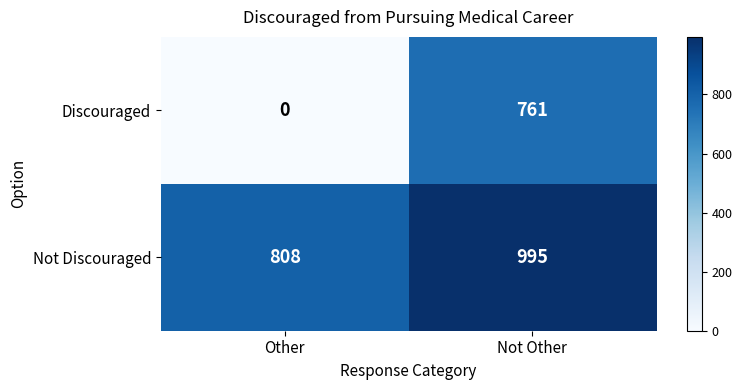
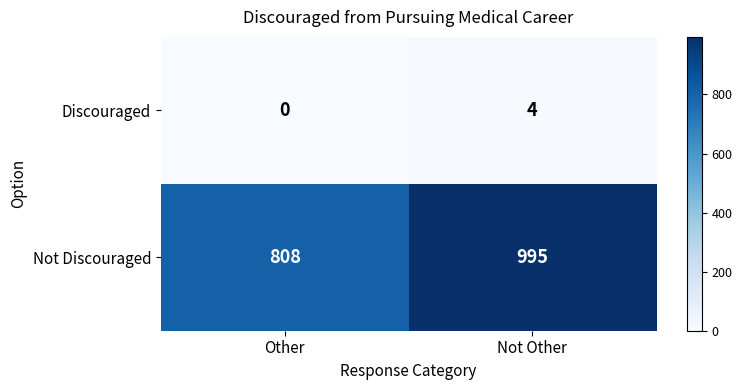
Discouraged, Not Other: 761 -> 4
